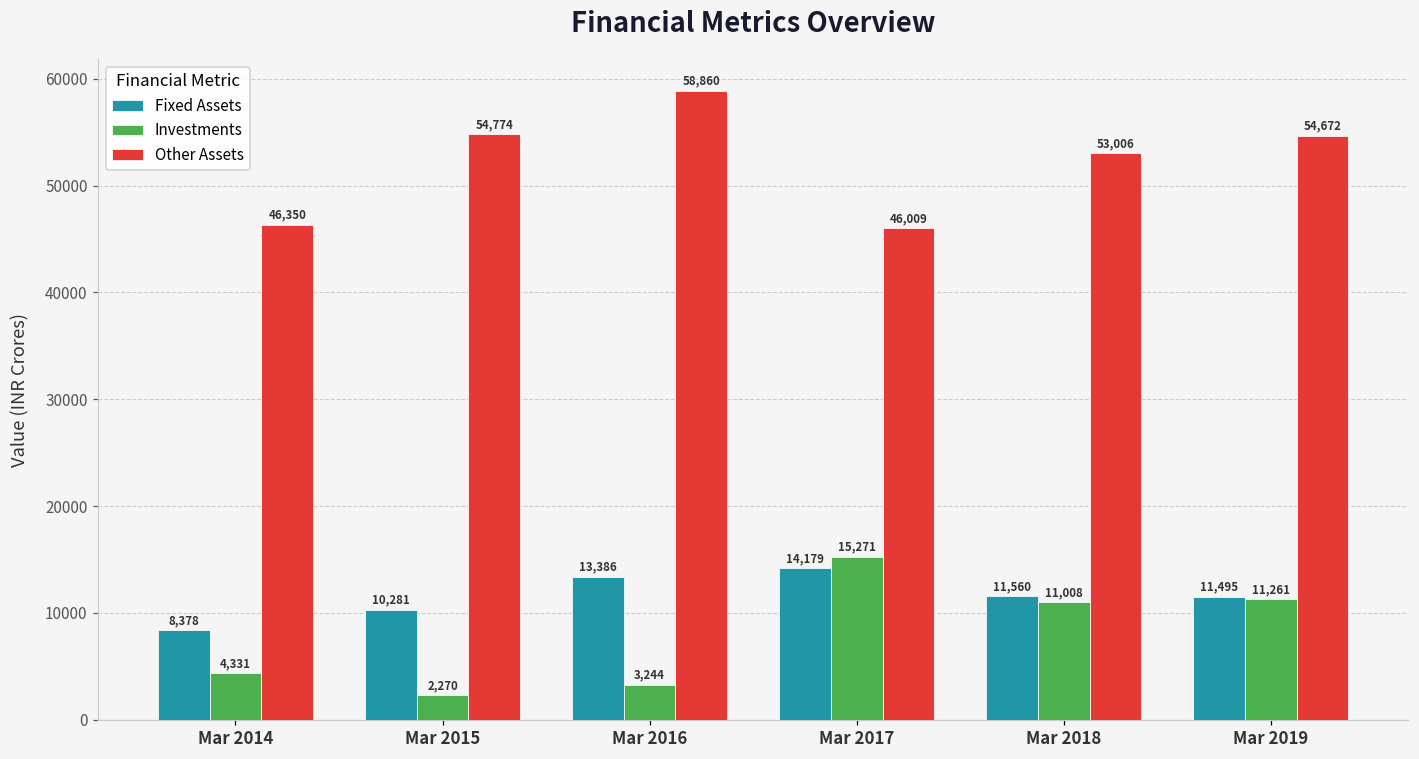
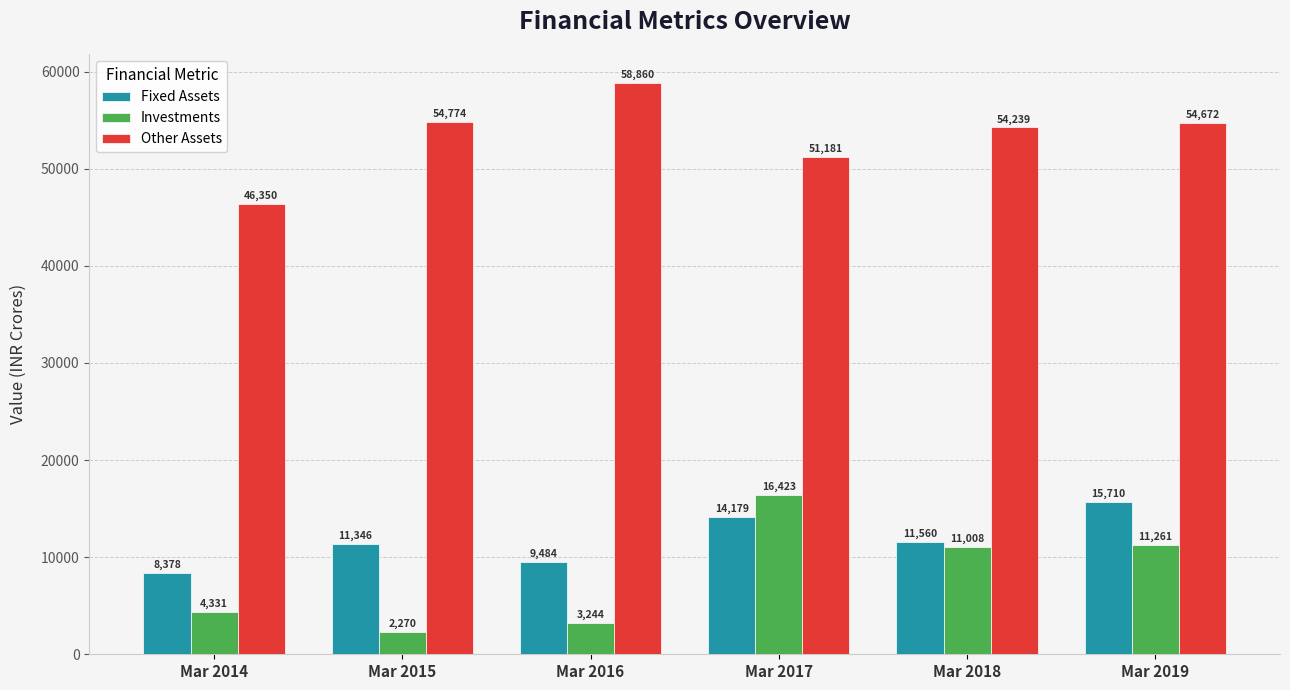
Fixed Assets, Mar 2015: 10,281 -> 11,346
Fixed Assets, Mar 2016: 13,386 -> 9,484
Investments, Mar 2017: 15,271 -> 16,423
Other Assets, Mar 2017: 46,009 -> 51,181
Other Assets, Mar 2018: 53,006 -> 54,239
Fixed Assets, Mar 2019: 11,495 -> 15,710
